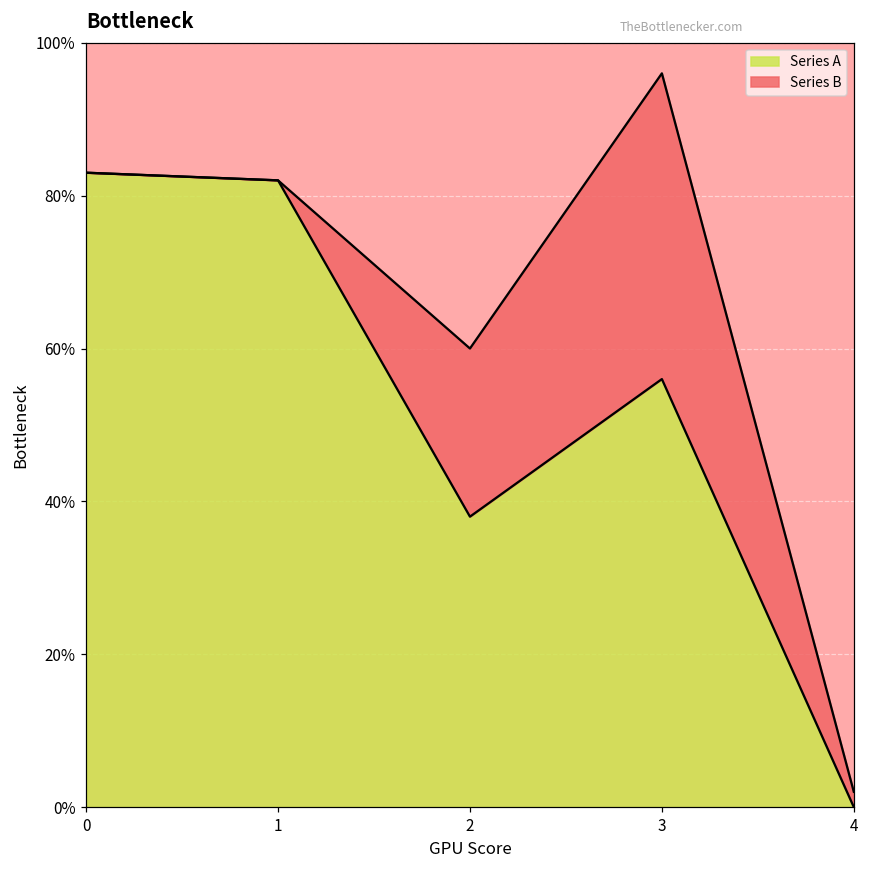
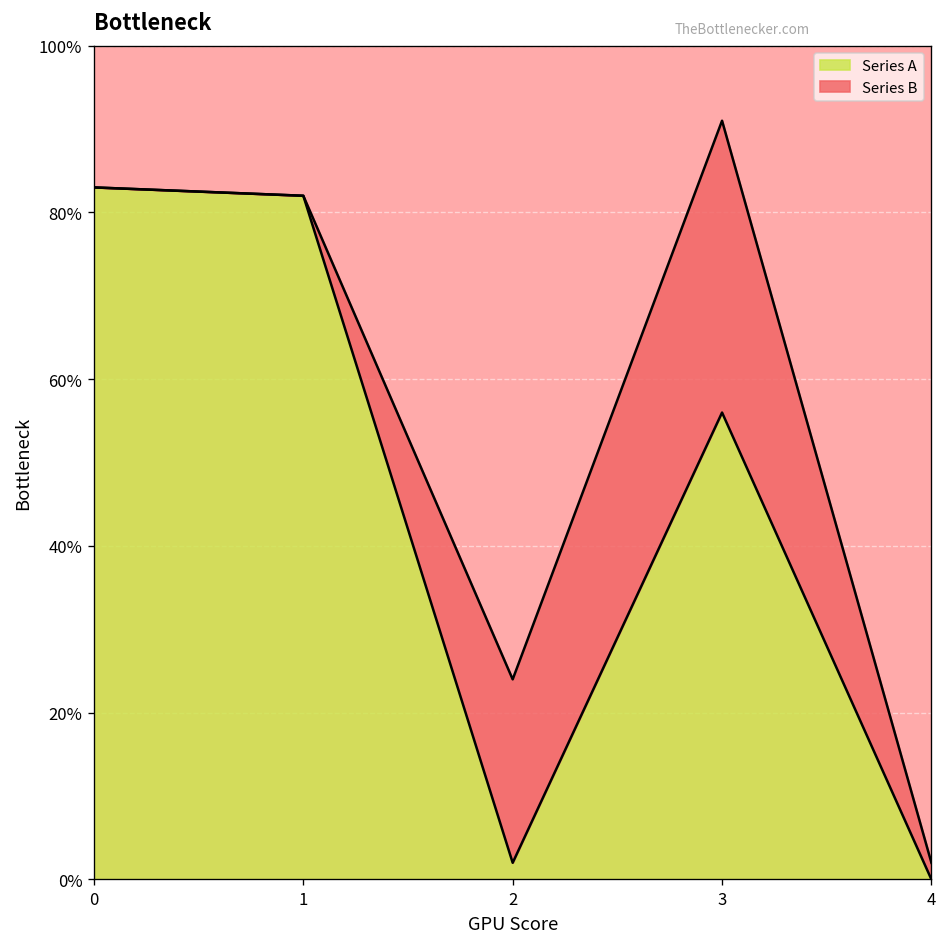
Series A, 2: 38% -> 2%
Series B, 3: 40% -> 35%
